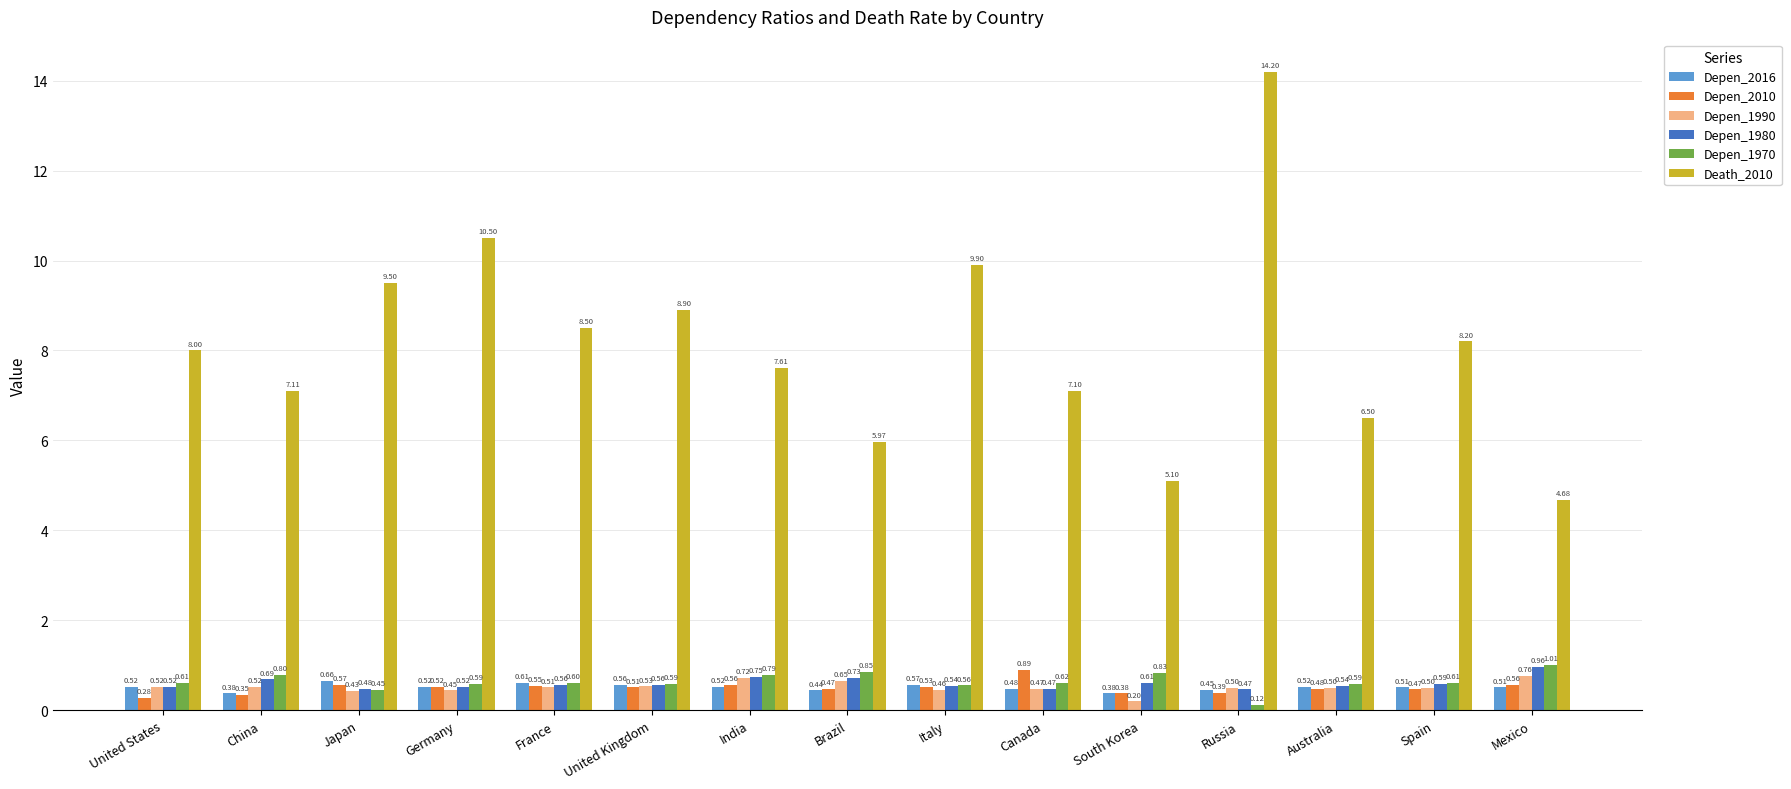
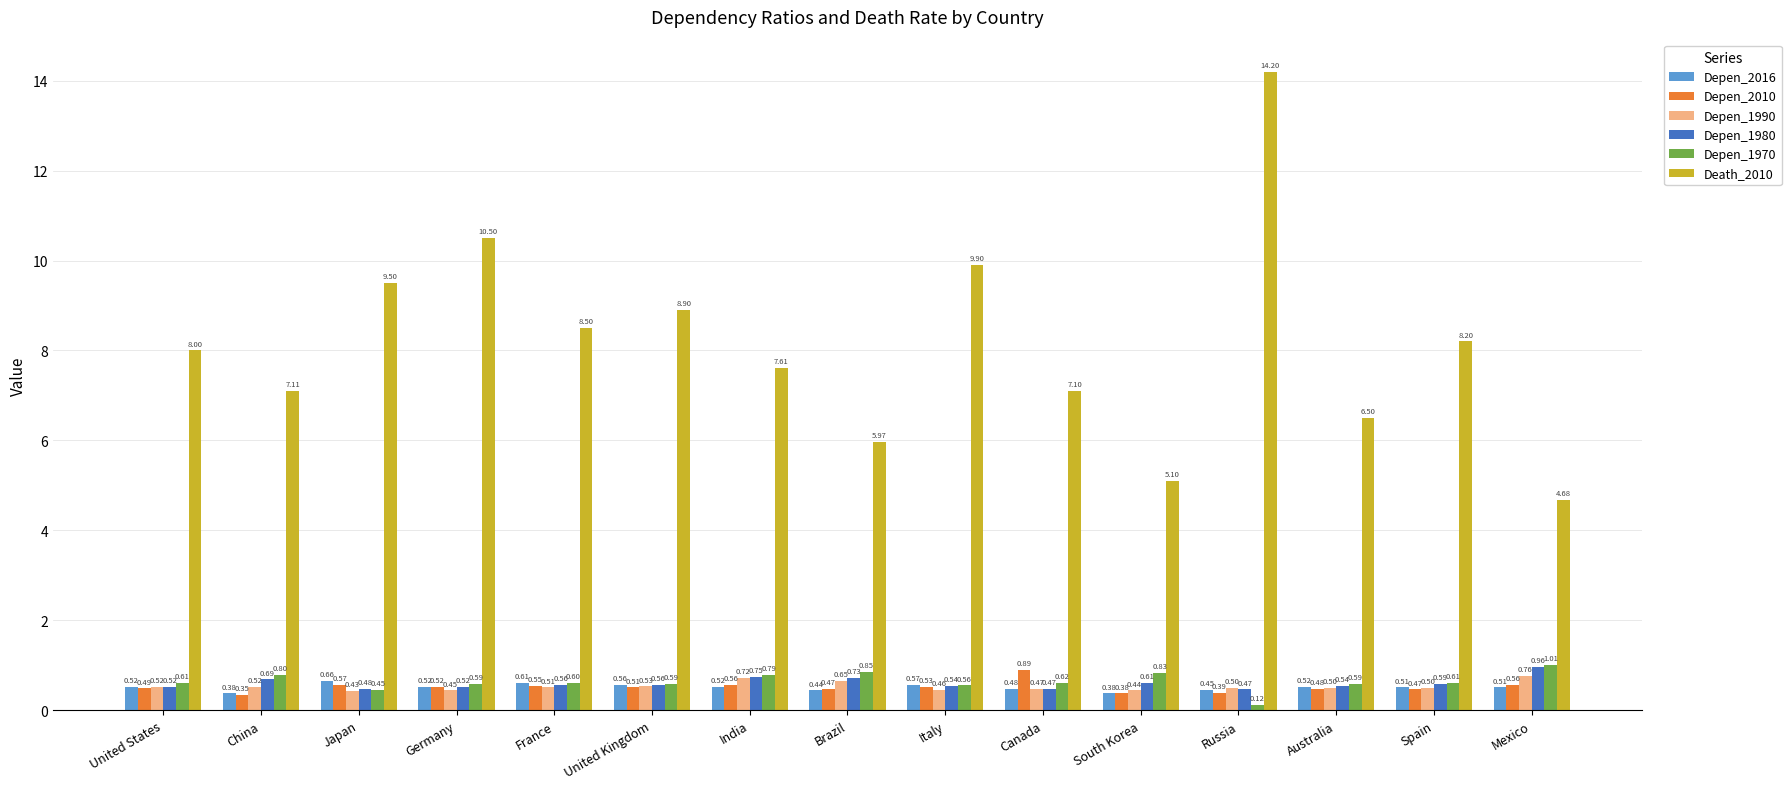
Depen_2010, United States: 0.28 -> 0.49
Depen_1990, South Korea: 0.20 -> 0.44
